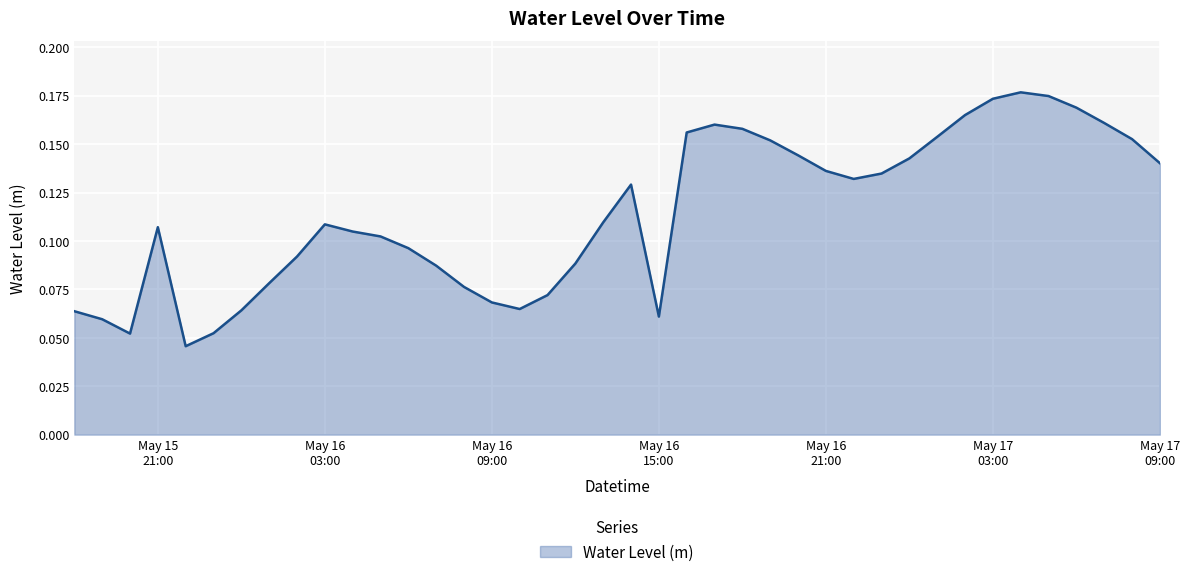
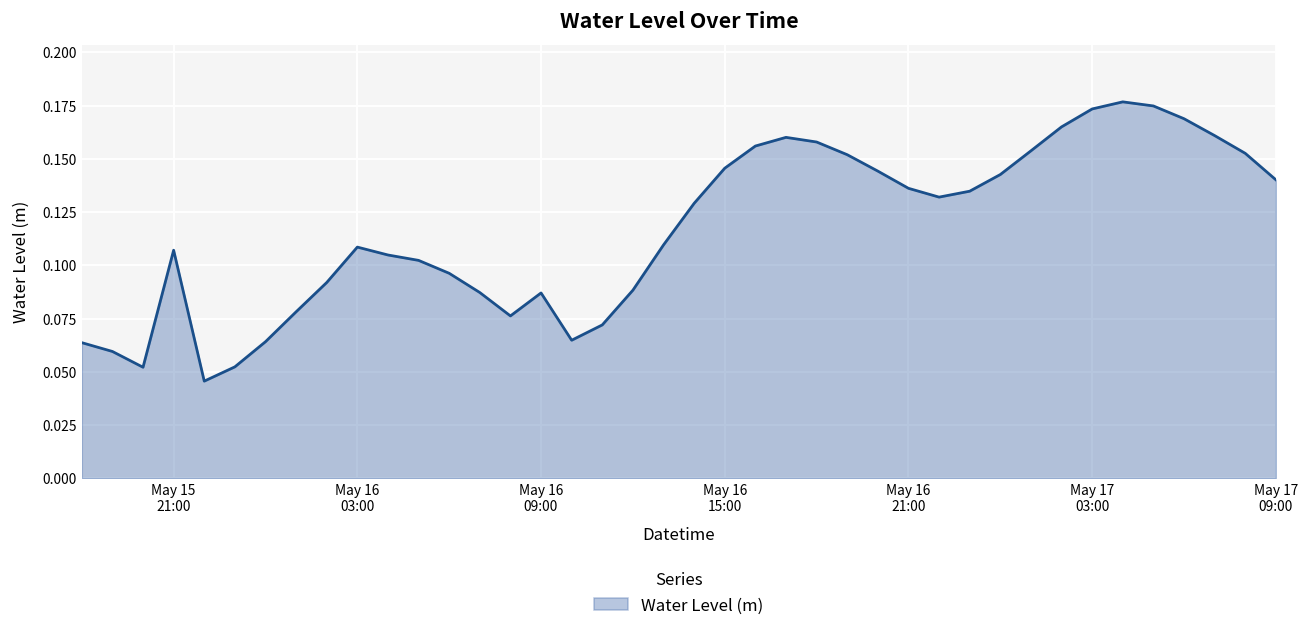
May 16 09:00: 0.068 -> 0.087
May 16 15:00: 0.061 -> 0.146
